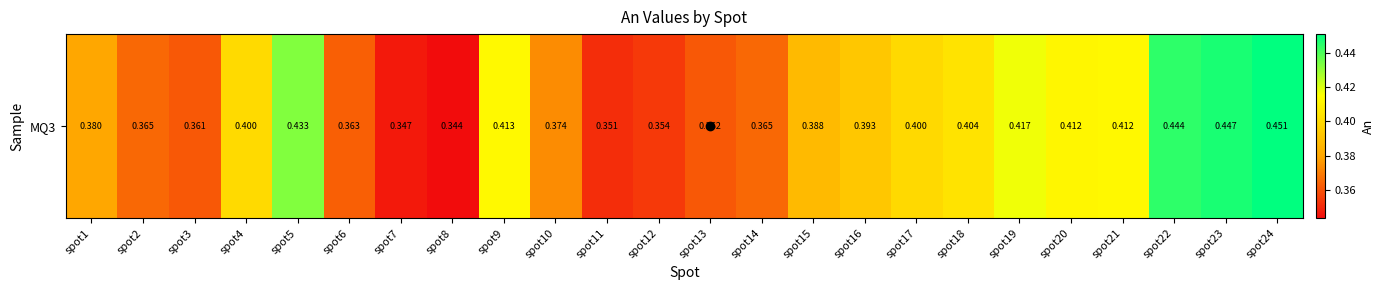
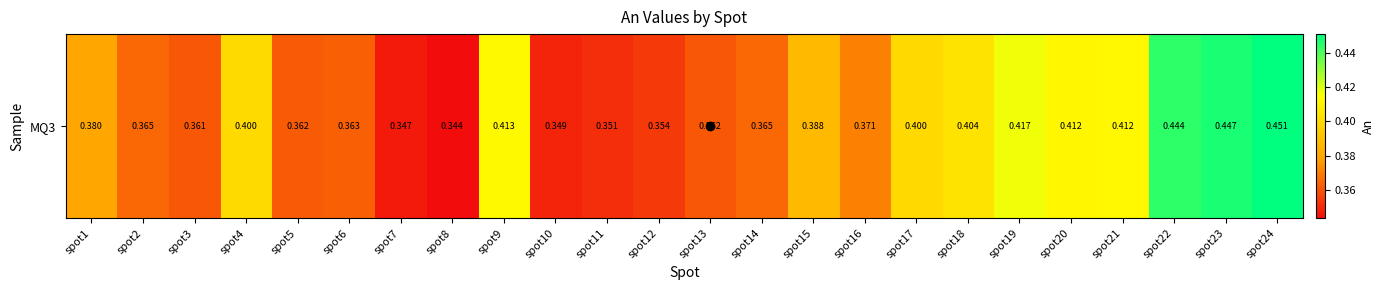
MQ3, spot5: 0.433 -> 0.362
MQ3, spot10: 0.374 -> 0.349
MQ3, spot16: 0.393 -> 0.371
